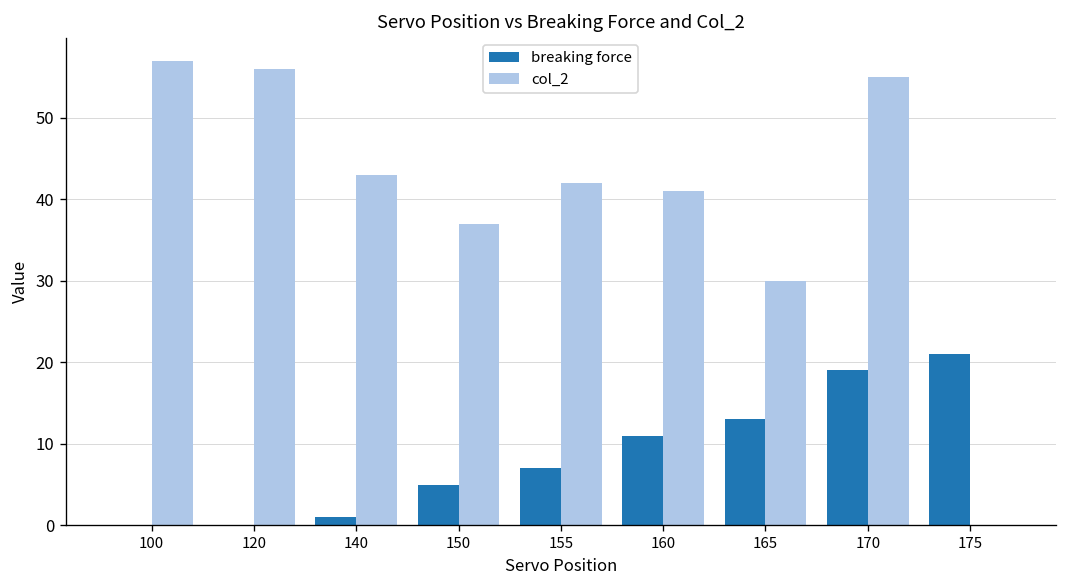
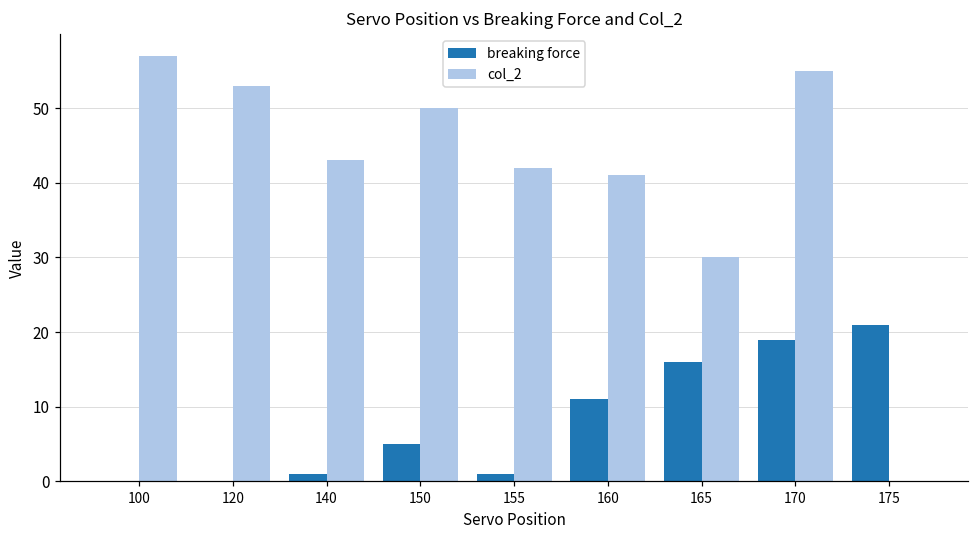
col_2, 120: 56 -> 53
col_2, 150: 37 -> 50
breaking force, 155: 7 -> 1
breaking force, 165: 13 -> 16
